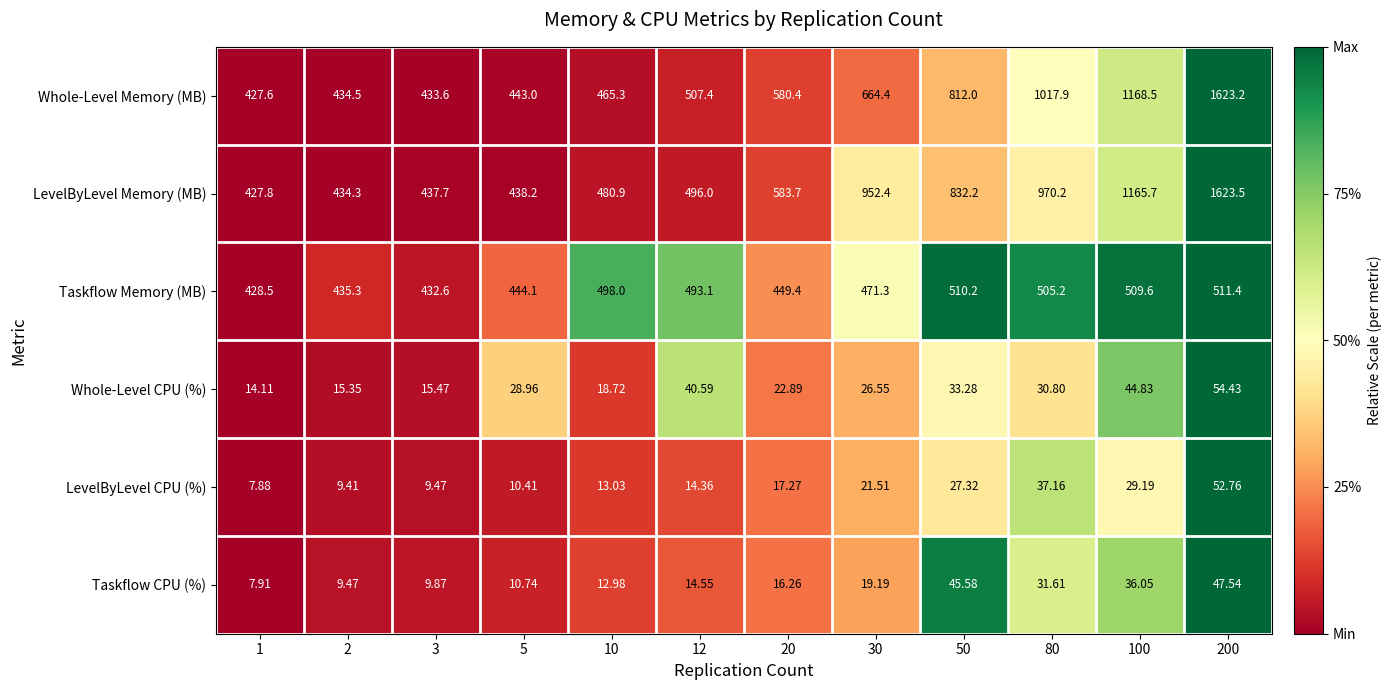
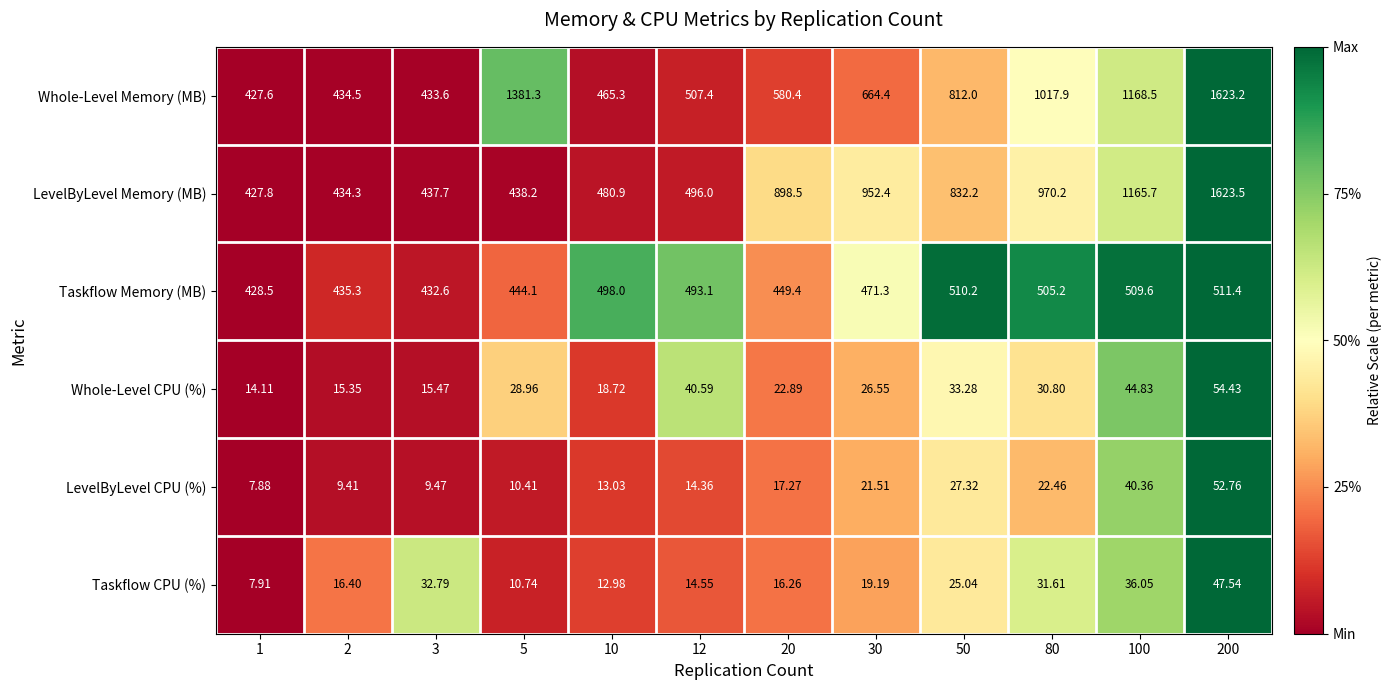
Whole-Level Memory (MB), 5: 443.0 -> 1381.3
LevelByLevel Memory (MB), 20: 583.7 -> 898.5
LevelByLevel CPU (%), 80: 37.16 -> 22.46
LevelByLevel CPU (%), 100: 29.19 -> 40.36
Taskflow CPU (%), 2: 9.47 -> 16.40
Taskflow CPU (%), 3: 9.87 -> 32.79
Taskflow CPU (%), 50: 45.58 -> 25.04
